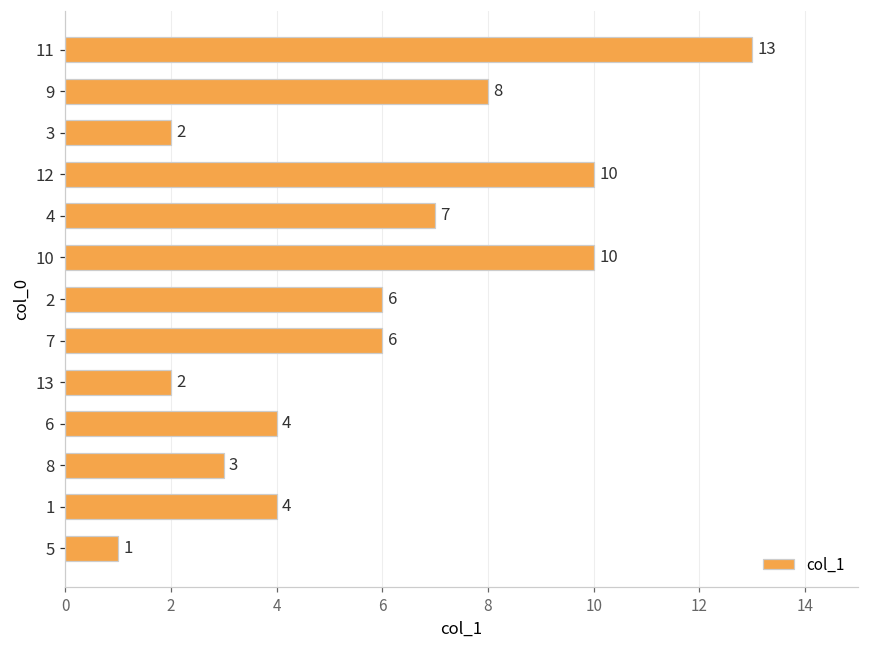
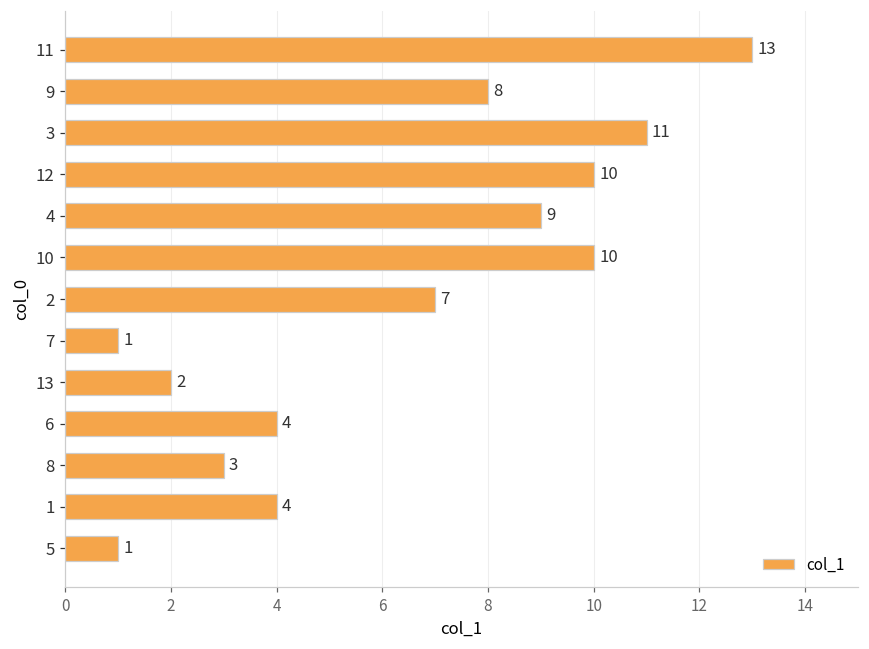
3: 2 -> 11
4: 7 -> 9
2: 6 -> 7
7: 6 -> 1
